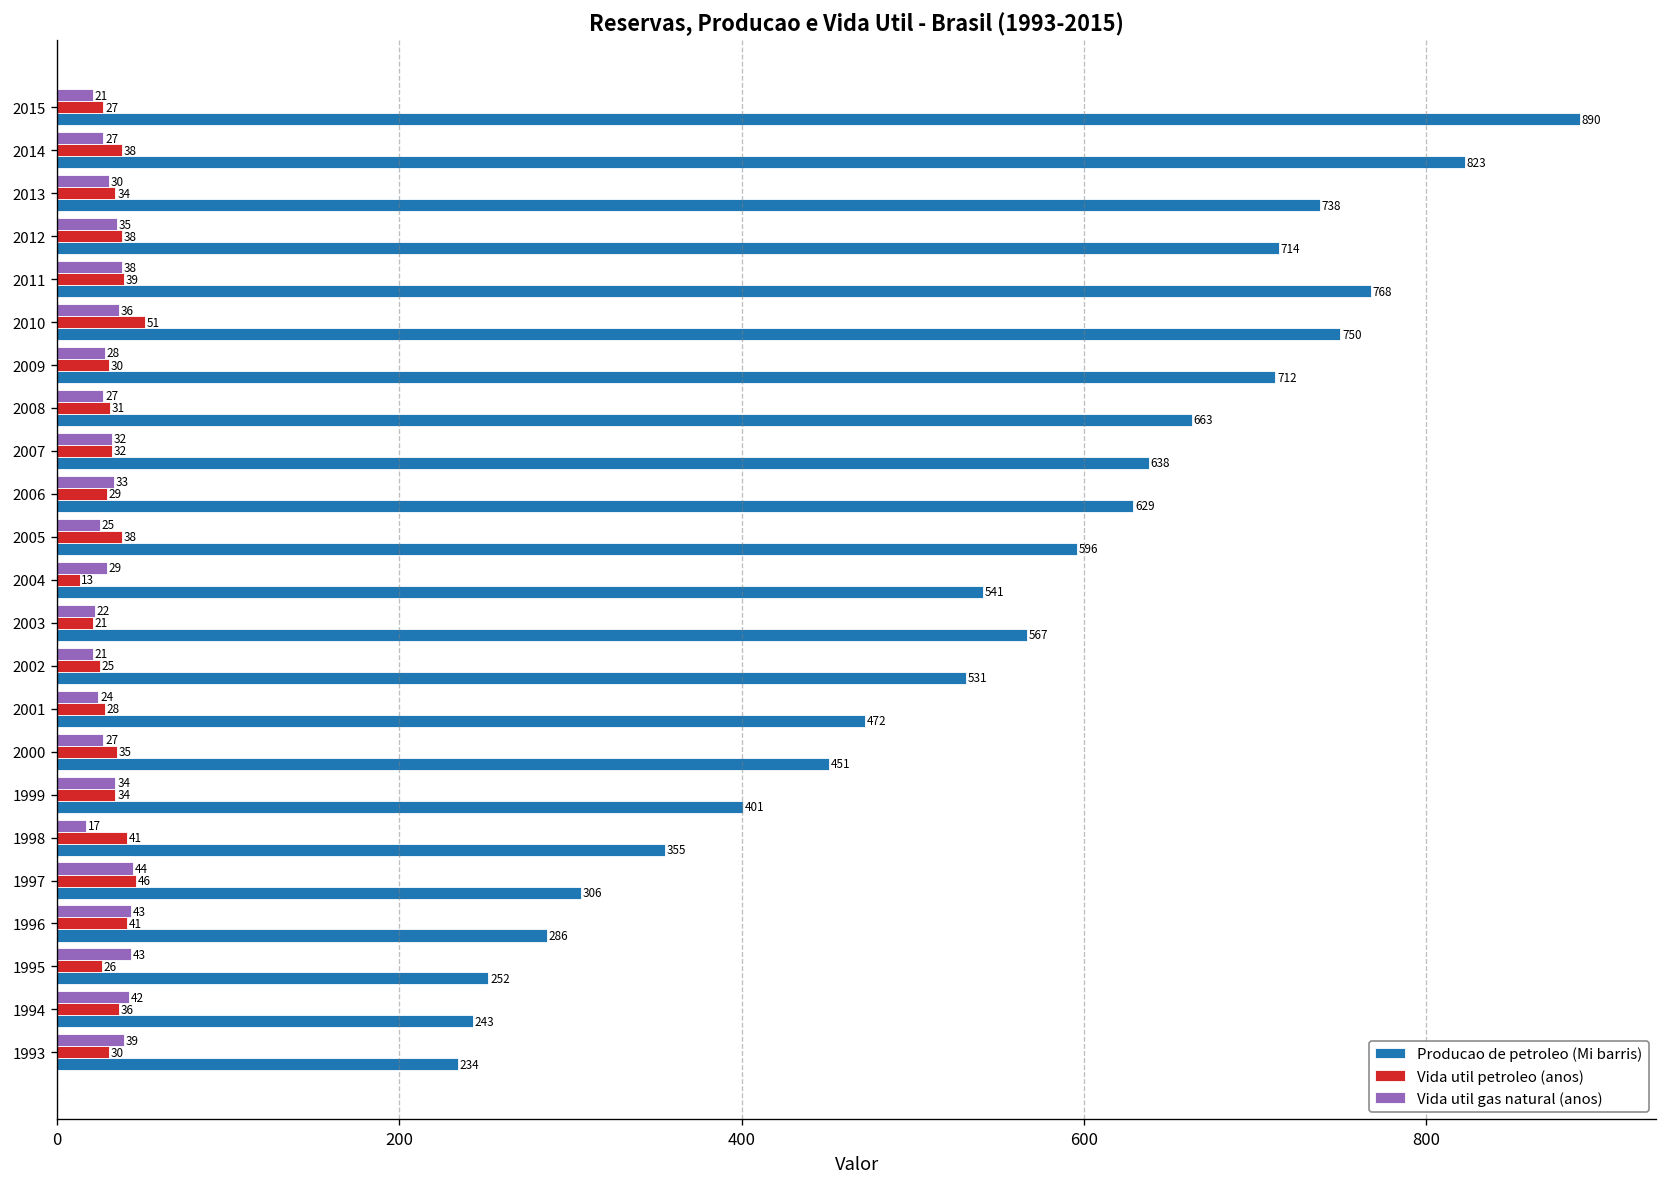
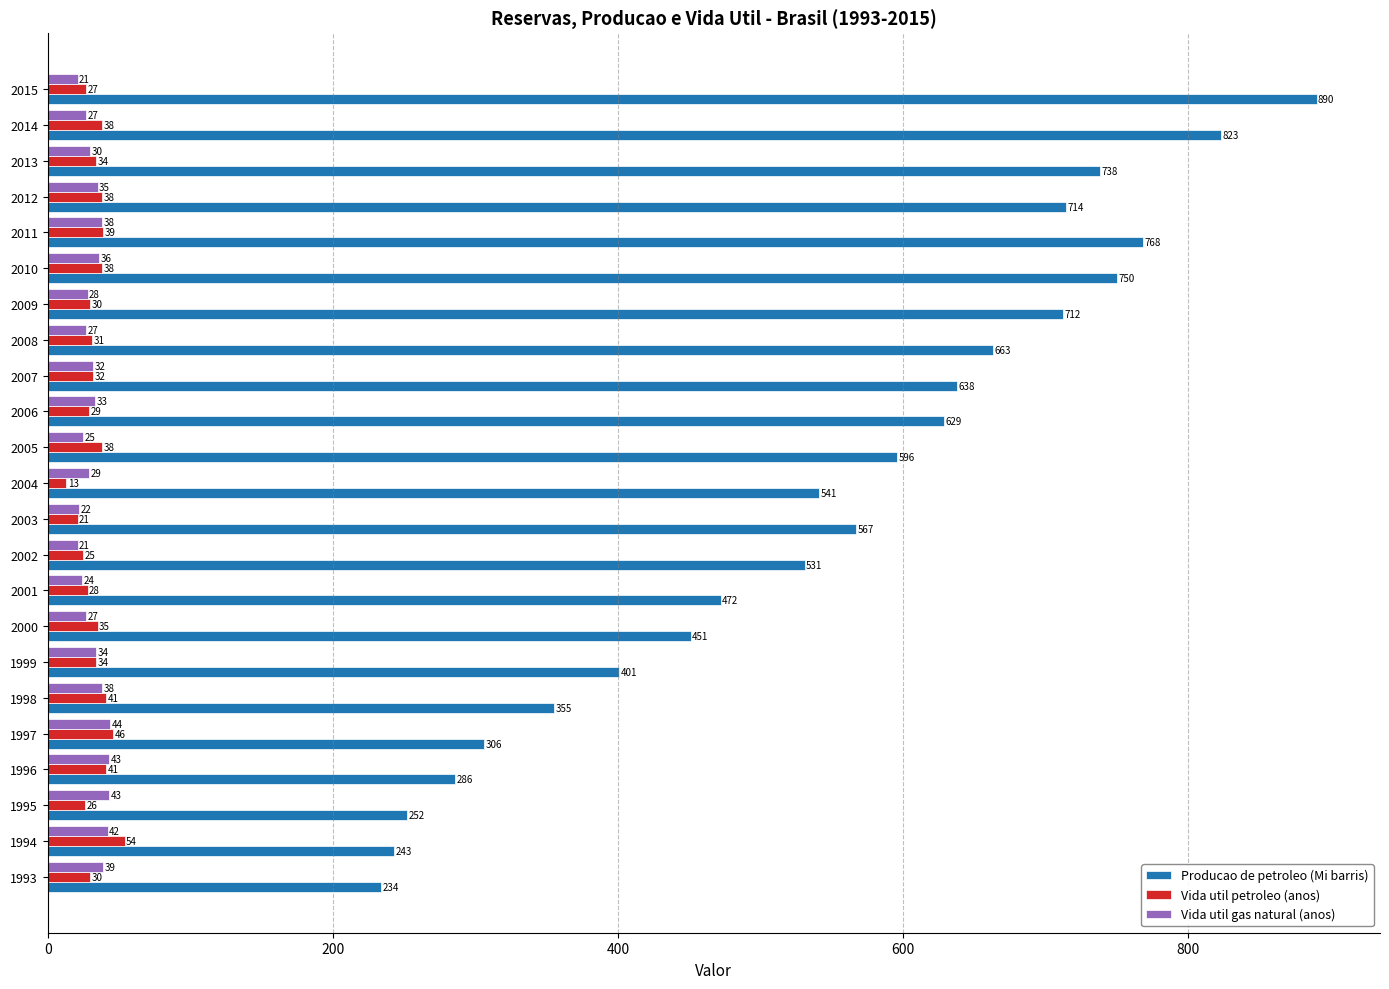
Vida util petroleo (anos), 2010: 51 -> 38
Vida util gas natural (anos), 1998: 17 -> 38
Vida util petroleo (anos), 1994: 36 -> 54
